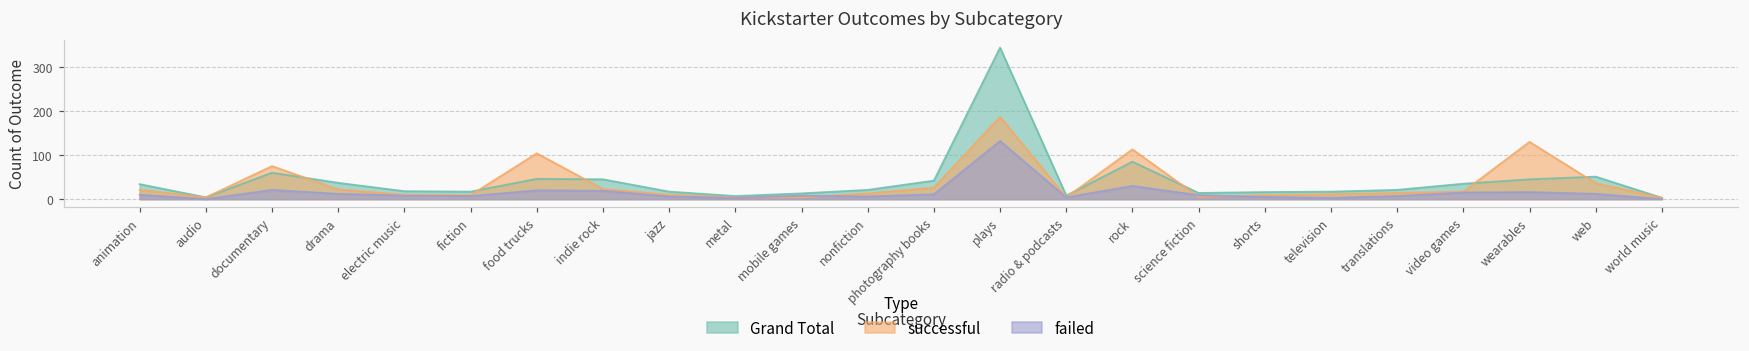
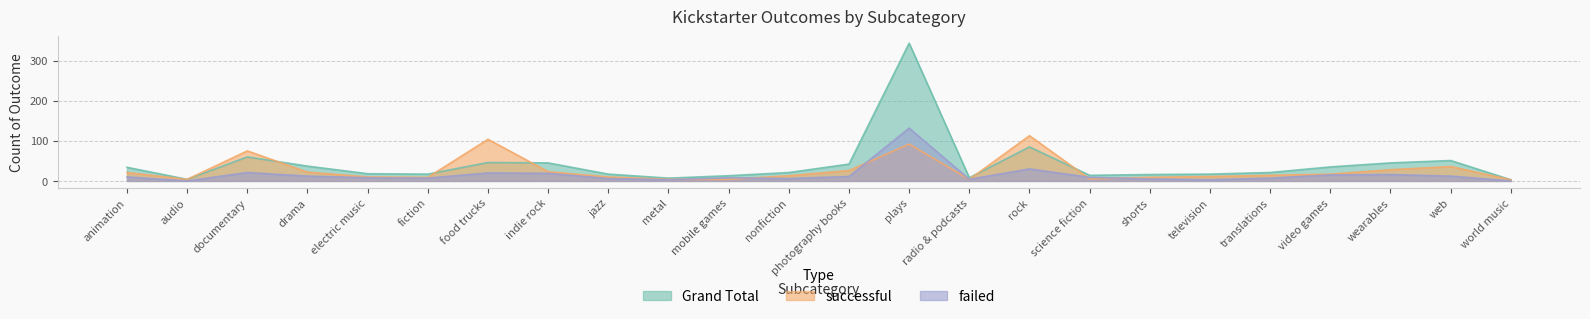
successful, plays: 190 -> 90
successful, wearables: 130 -> 30
